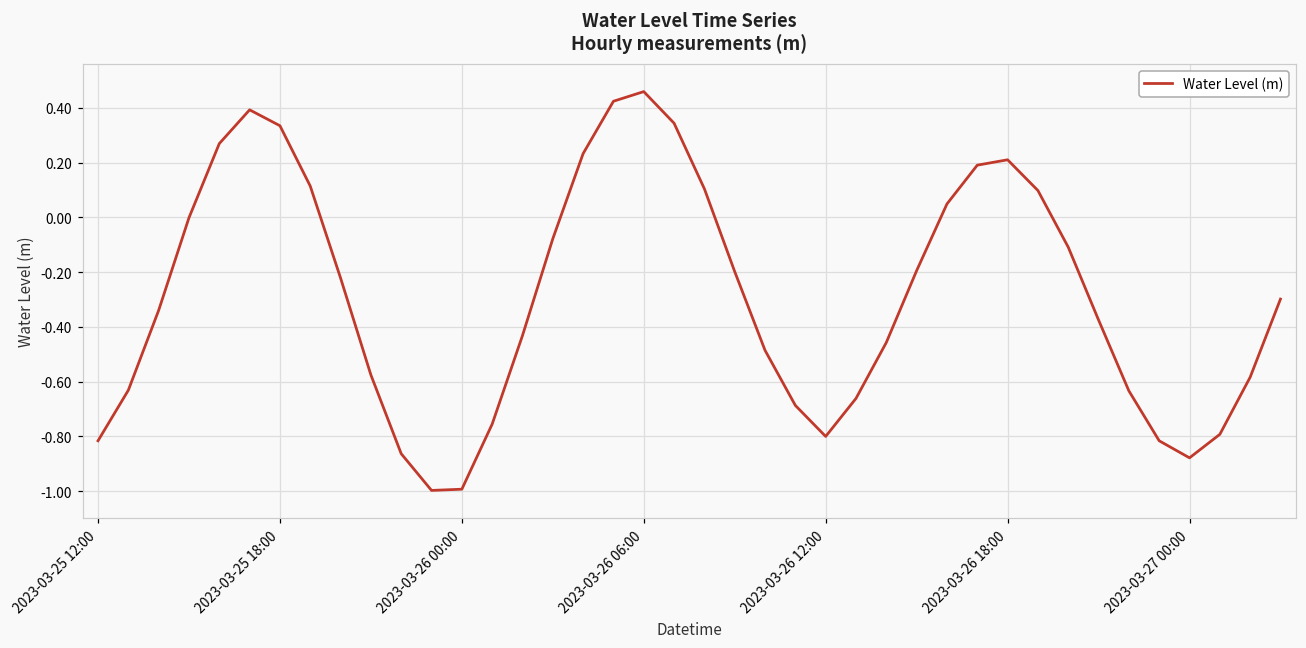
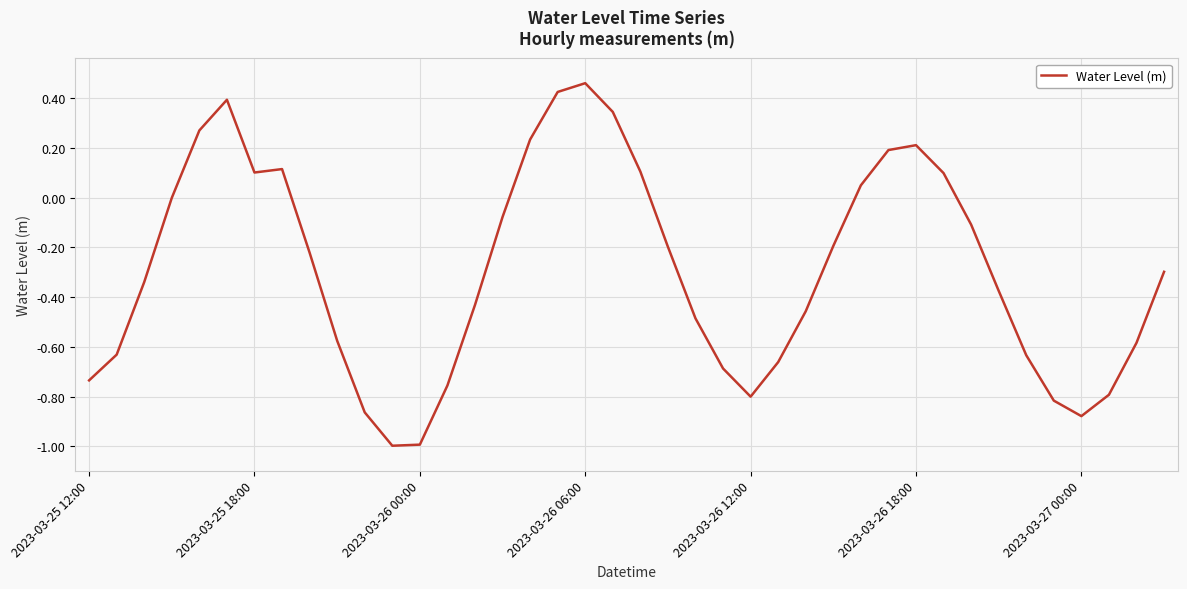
2023-03-25 12:00: -0.82 -> -0.73
2023-03-25 18:00: 0.34 -> 0.10
